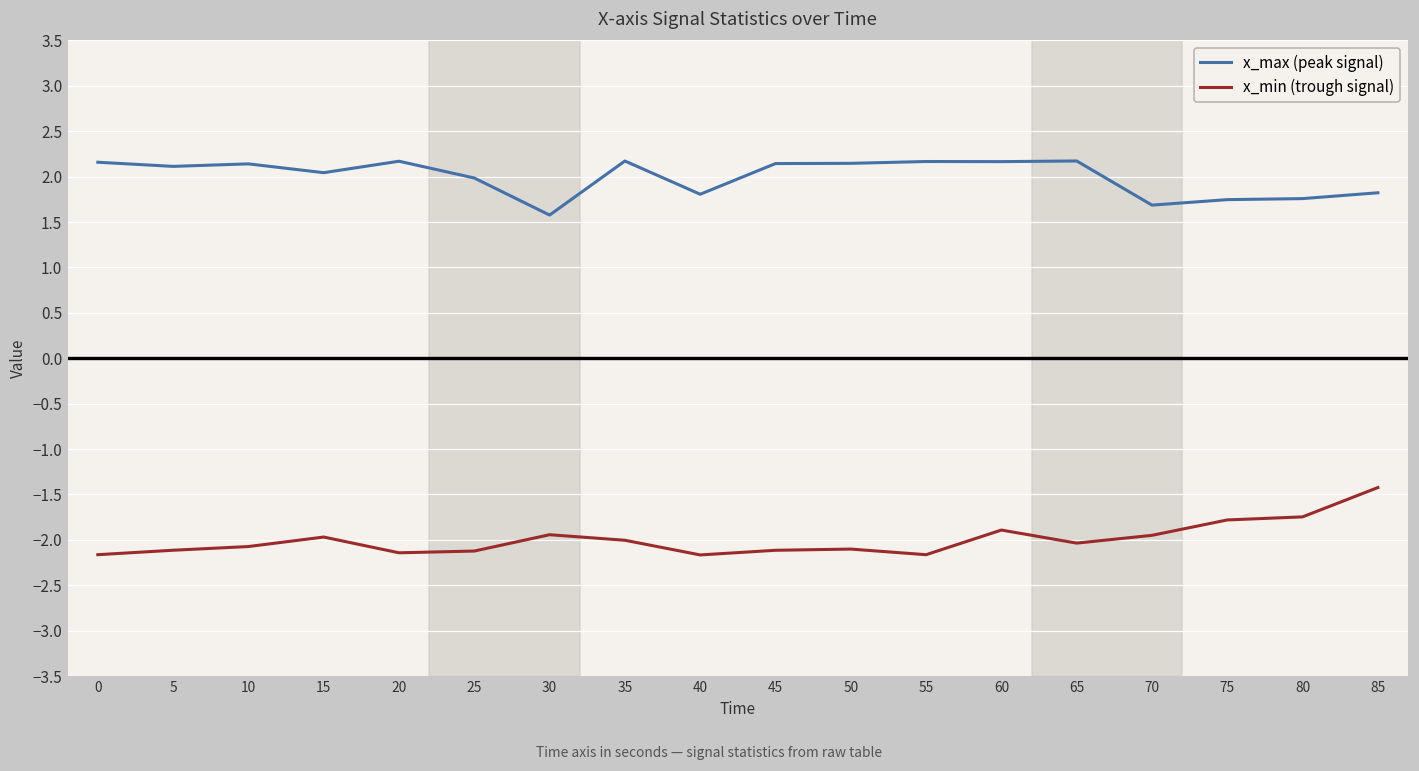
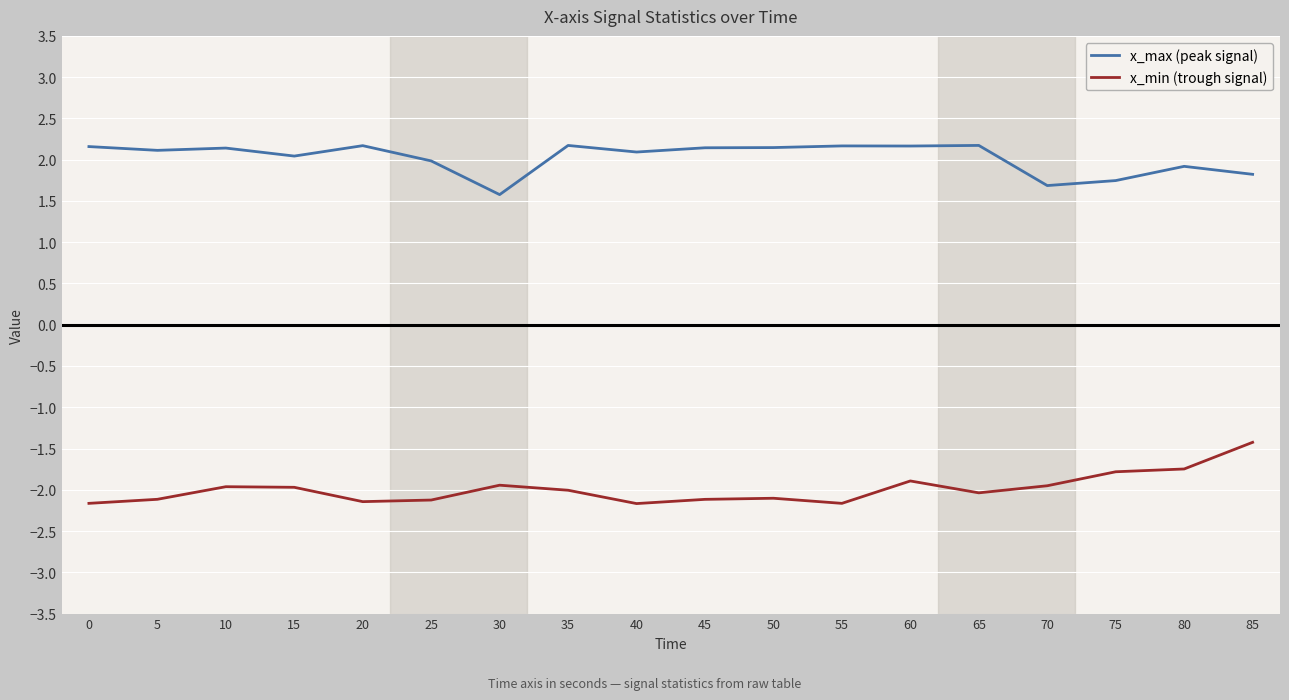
x_min (trough signal), 10: -2.1 -> -2.0
x_max (peak signal), 40: 1.8 -> 2.1
x_max (peak signal), 80: 1.8 -> 1.9
